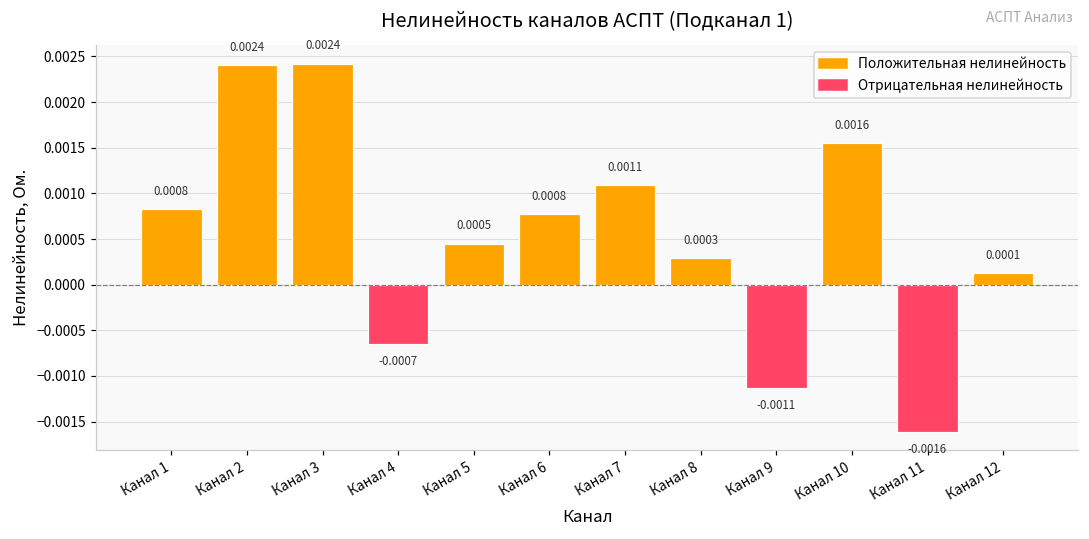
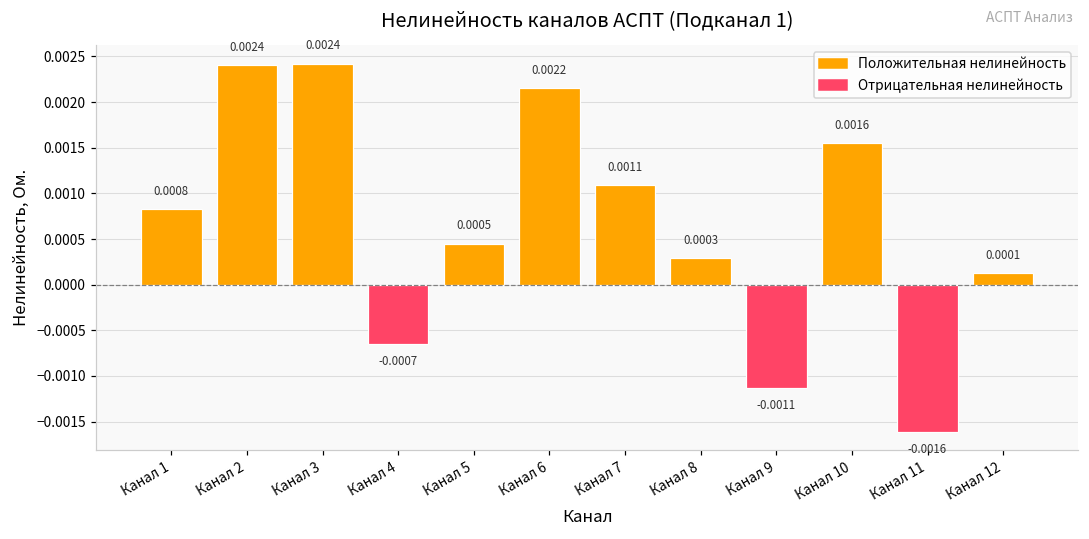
Канал 6: 0.0008 -> 0.0022
